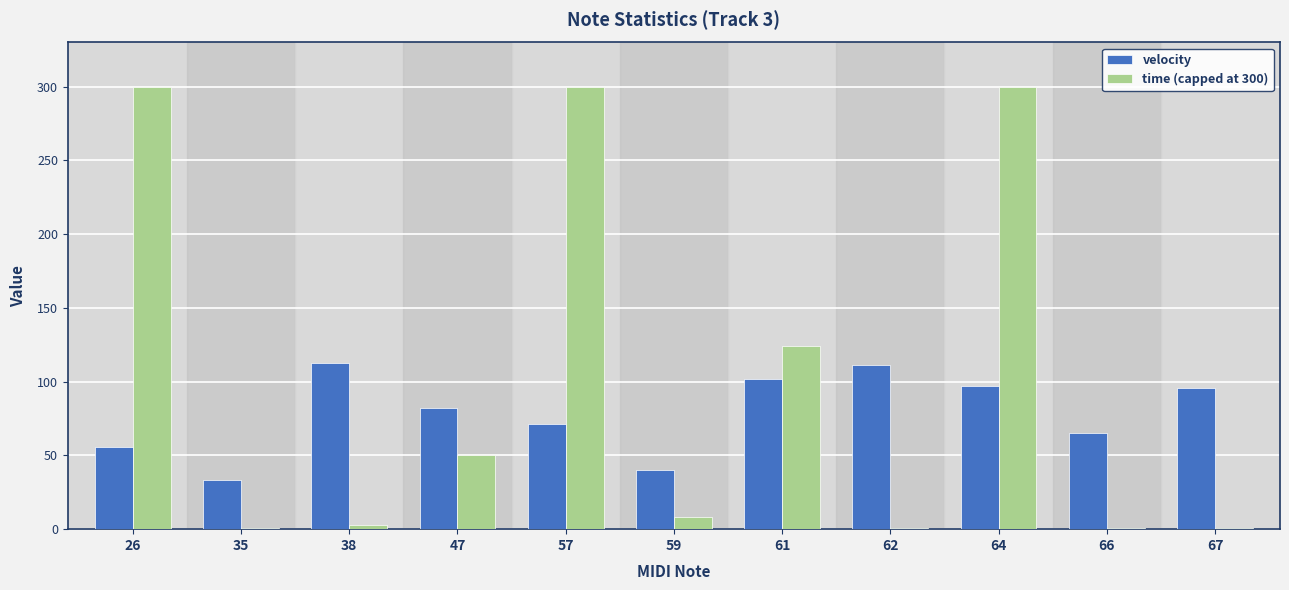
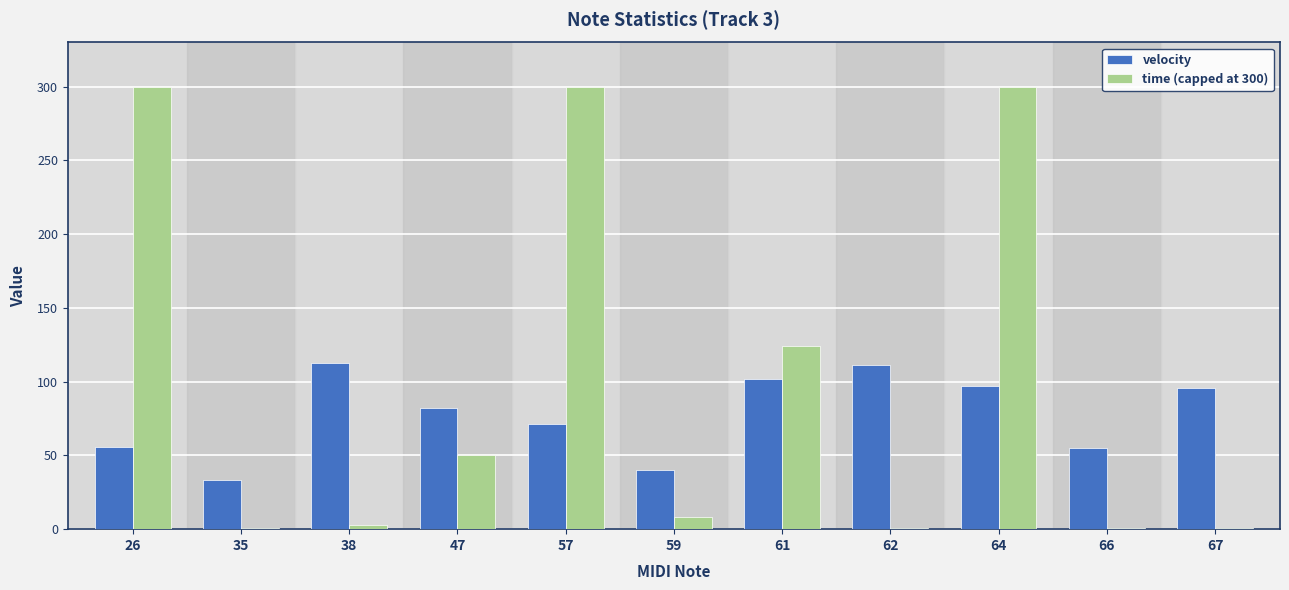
velocity, 66: 65 -> 55
